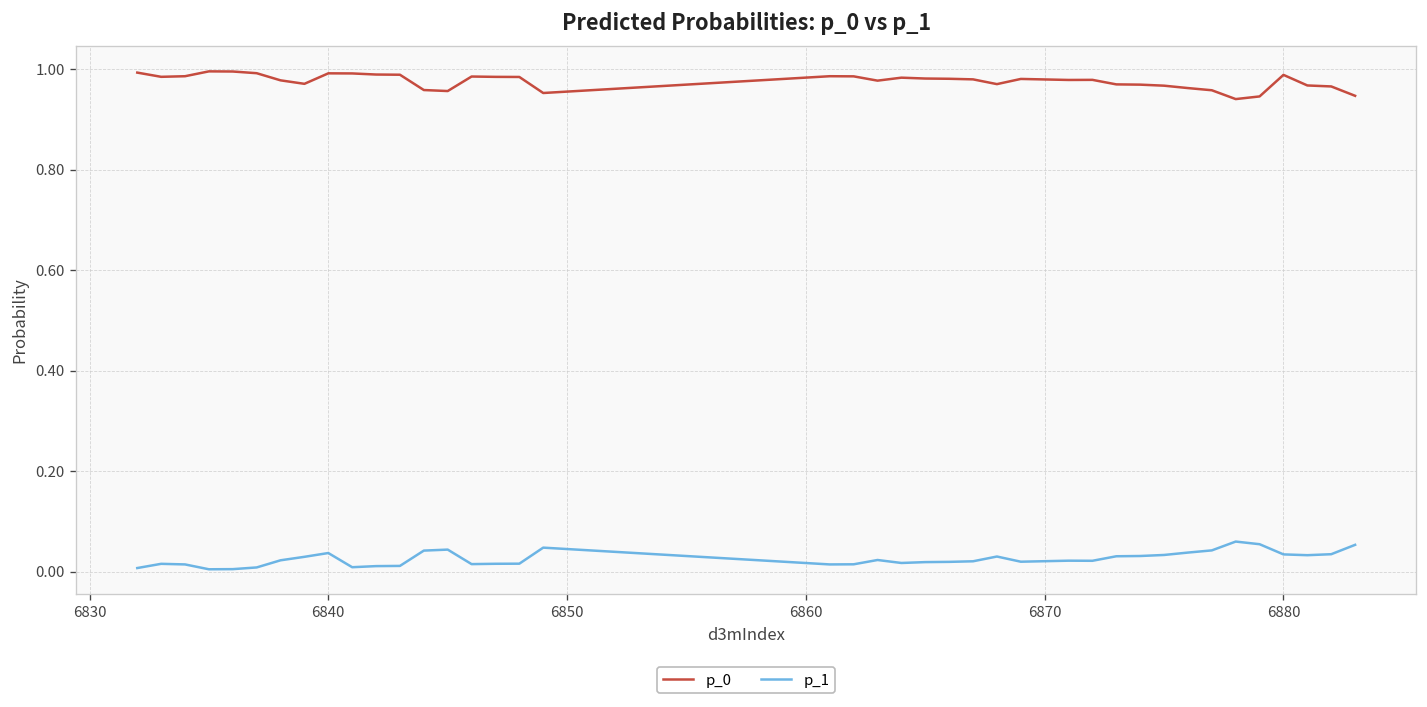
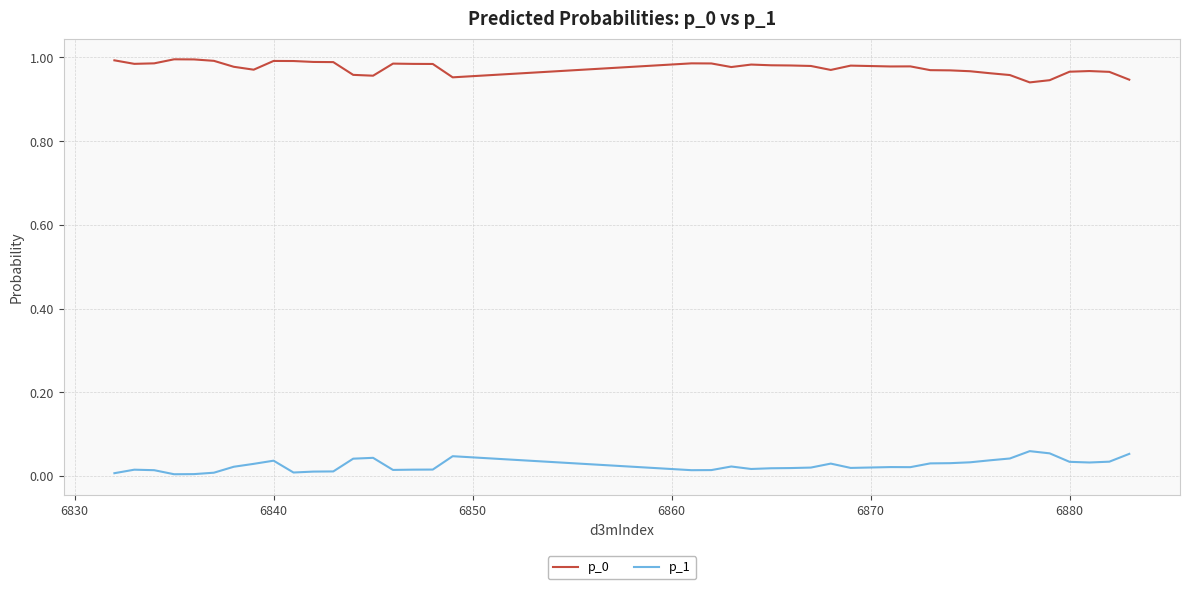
p_0, 6880: 0.99 -> 0.97
